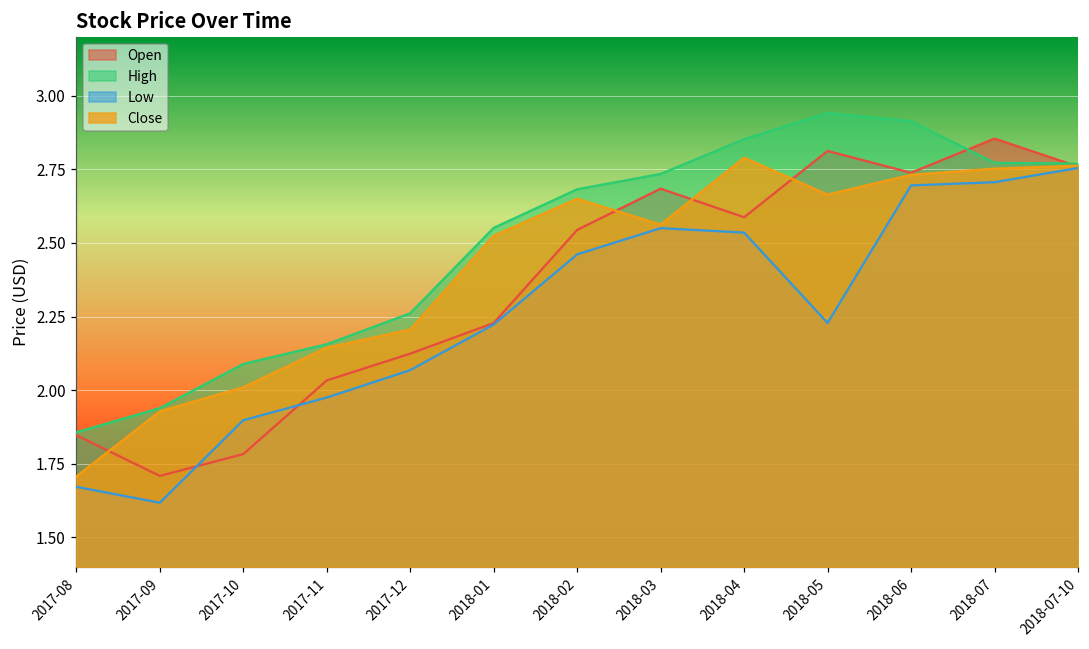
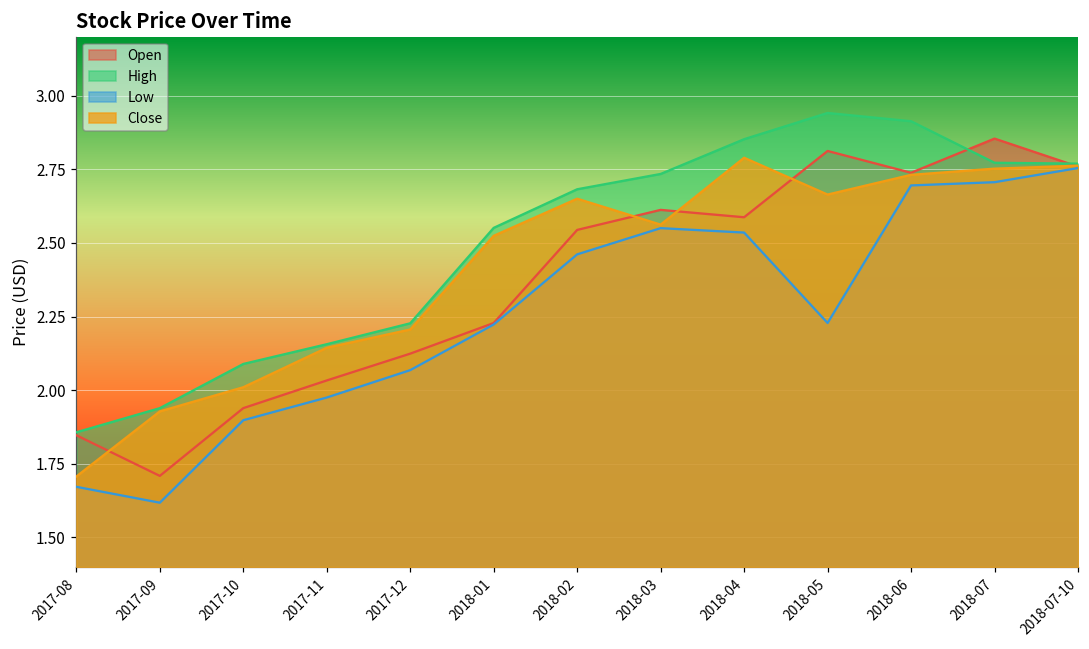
Open, 2017-10: 1.78 -> 1.94
High, 2017-12: 2.26 -> 2.23
Open, 2018-03: 2.68 -> 2.61
